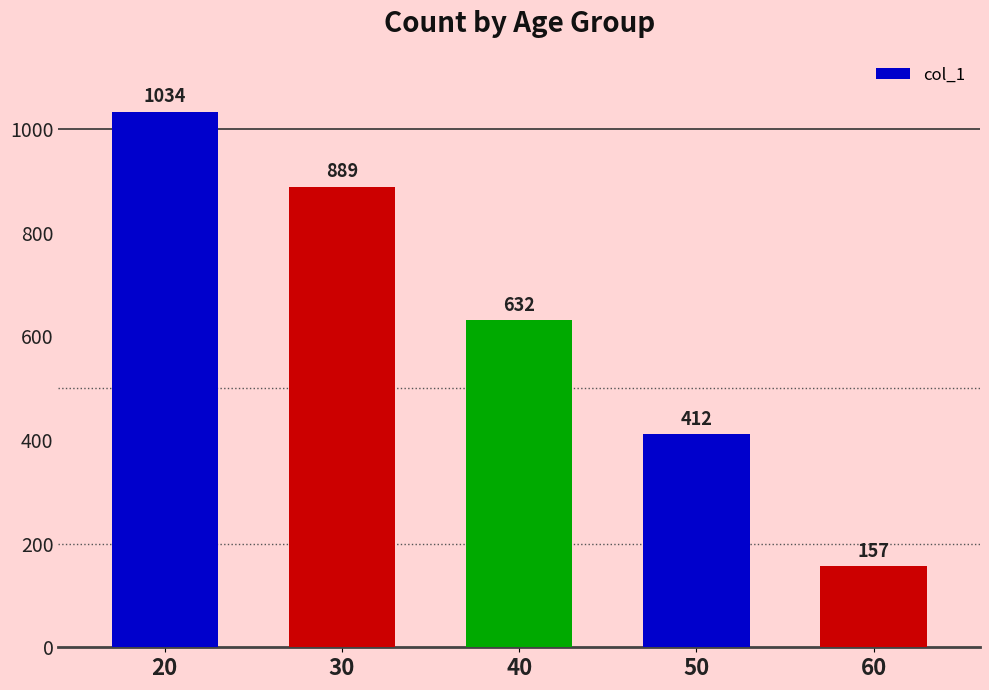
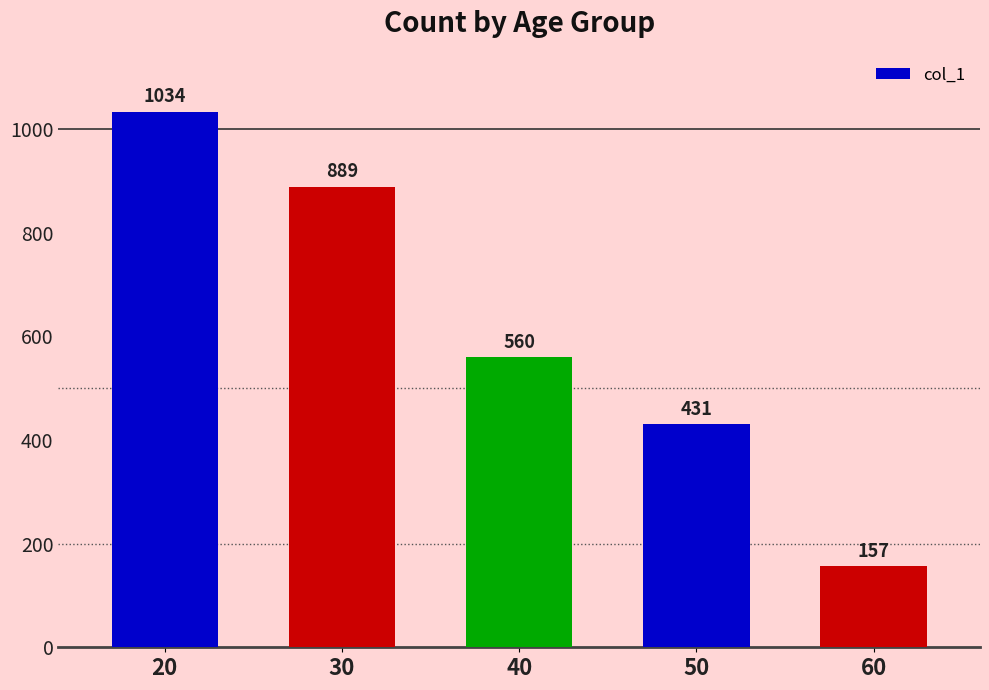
40: 632 -> 560
50: 412 -> 431
